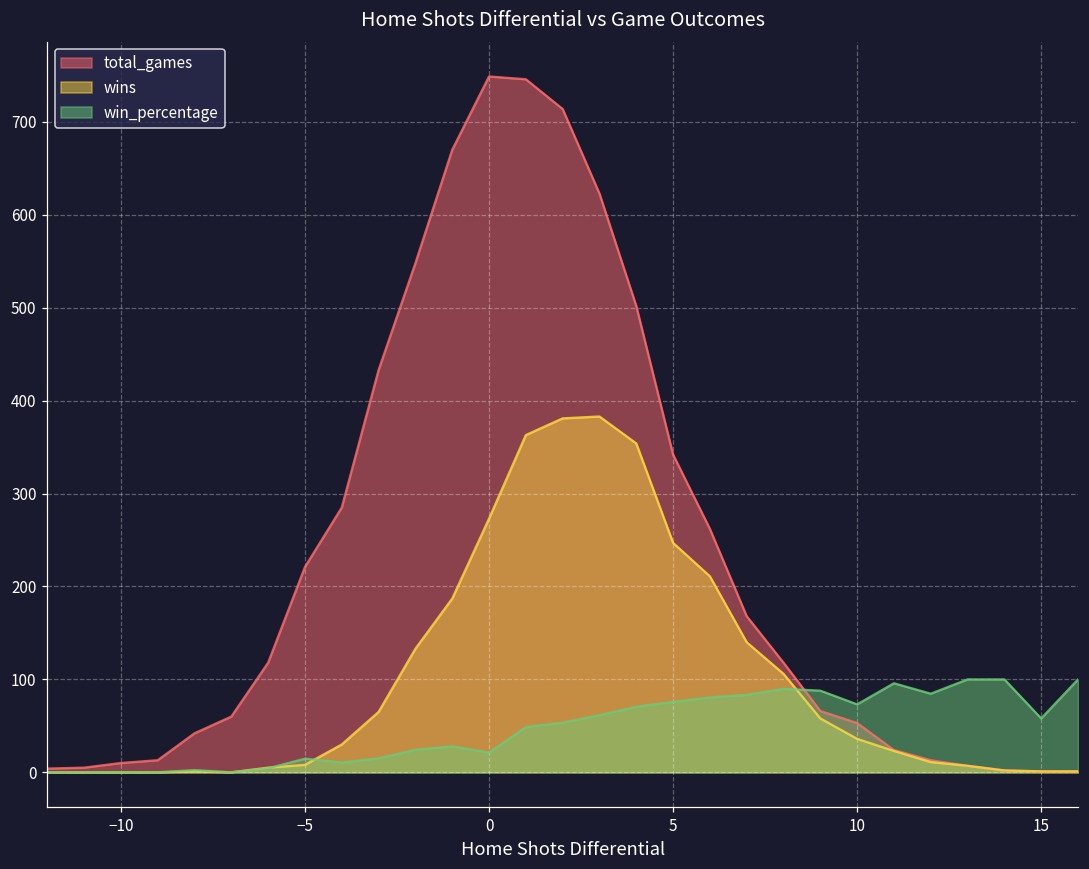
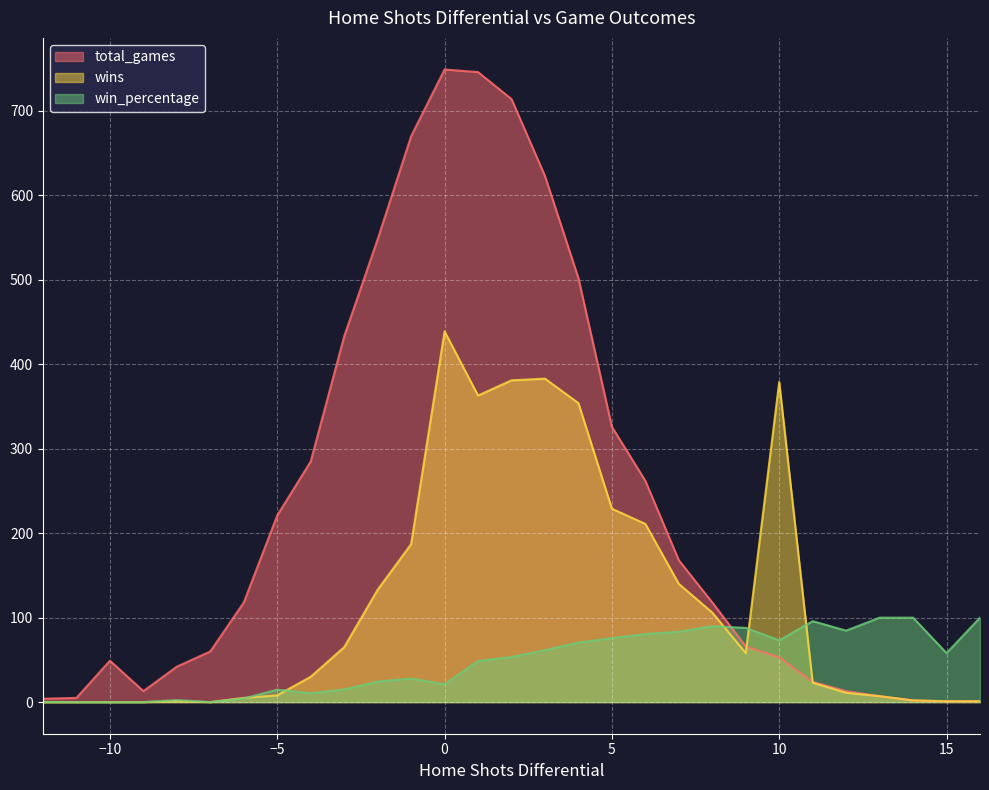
total_games, −10: 10 -> 50
wins, 0: 270 -> 440
total_games, 5: 340 -> 330
wins, 5: 250 -> 230
wins, 10: 40 -> 380
